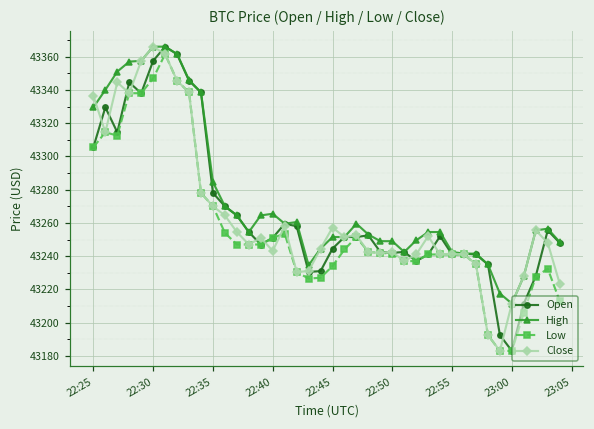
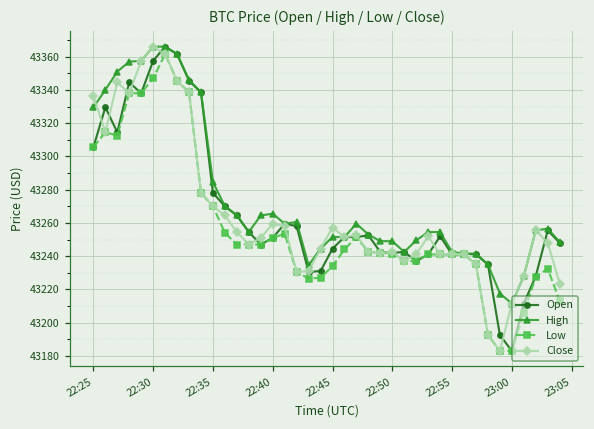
Close, 22:40: 43243 -> 43260
